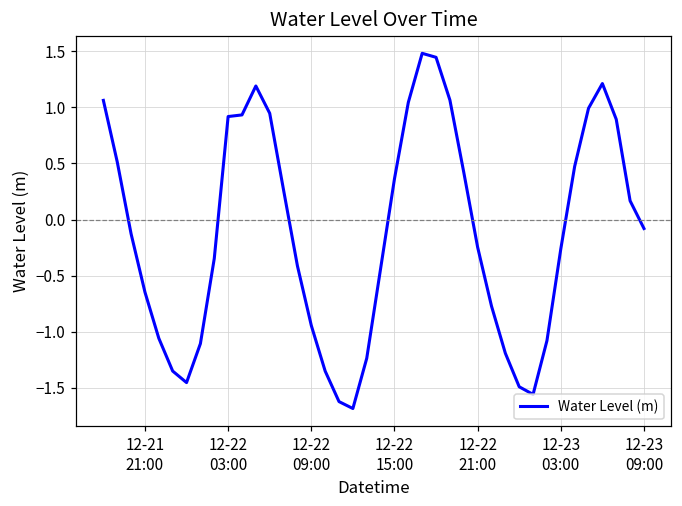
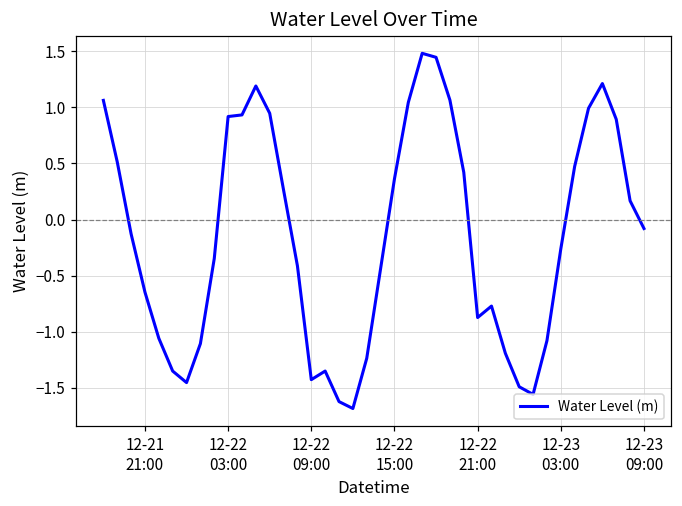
12-22 09:00: -0.94 -> -1.43
12-22 21:00: -0.25 -> -0.87
